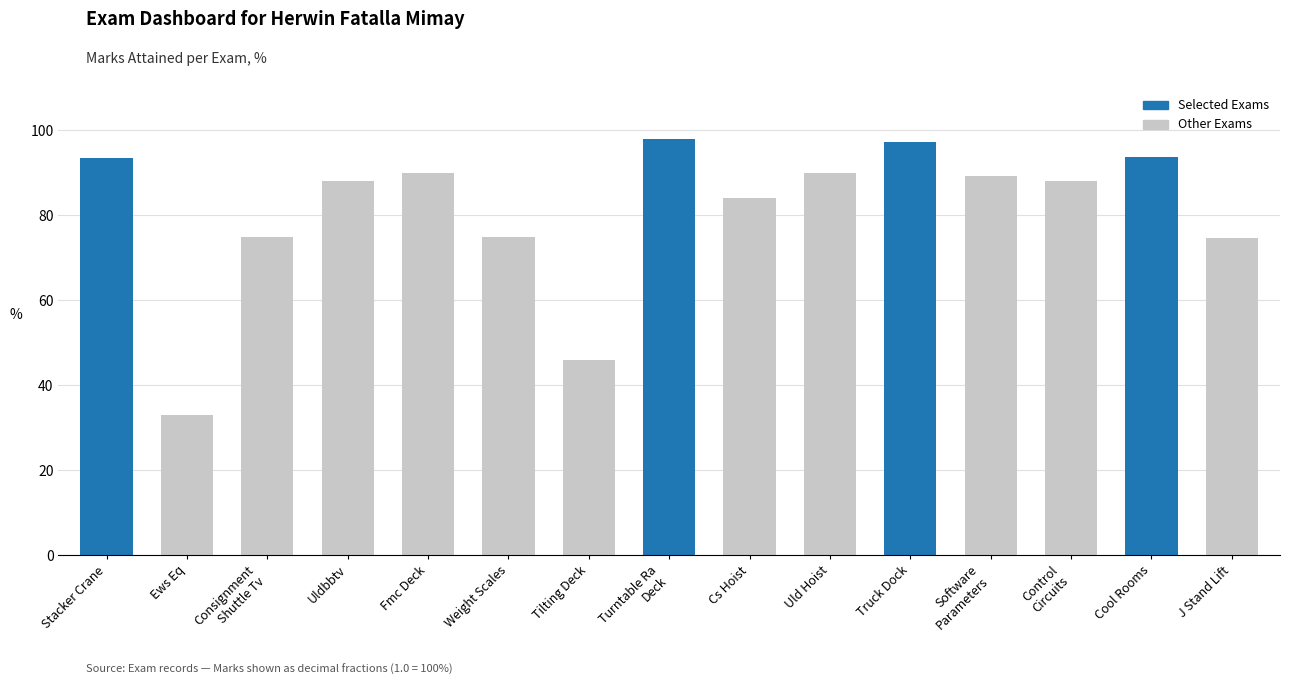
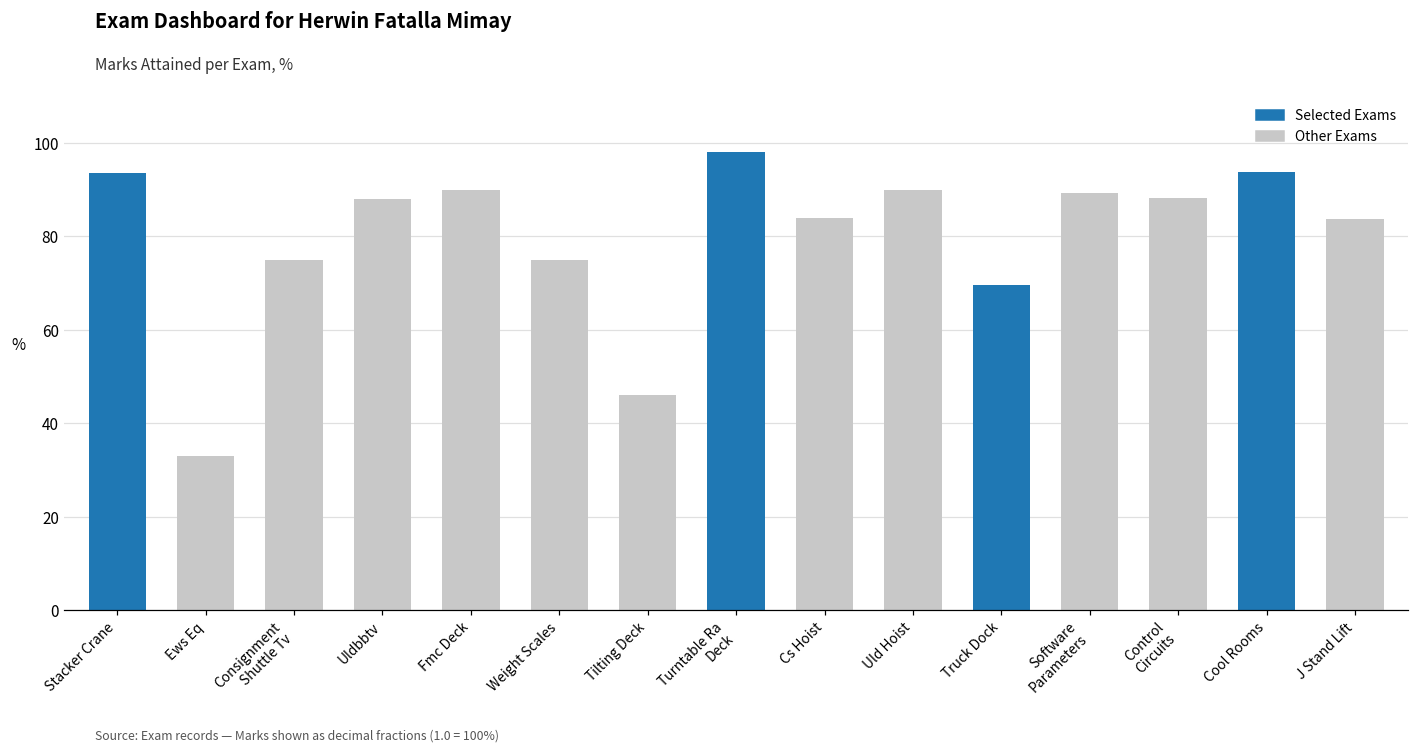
Truck Dock: 97 -> 70
J Stand Lift: 75 -> 84
